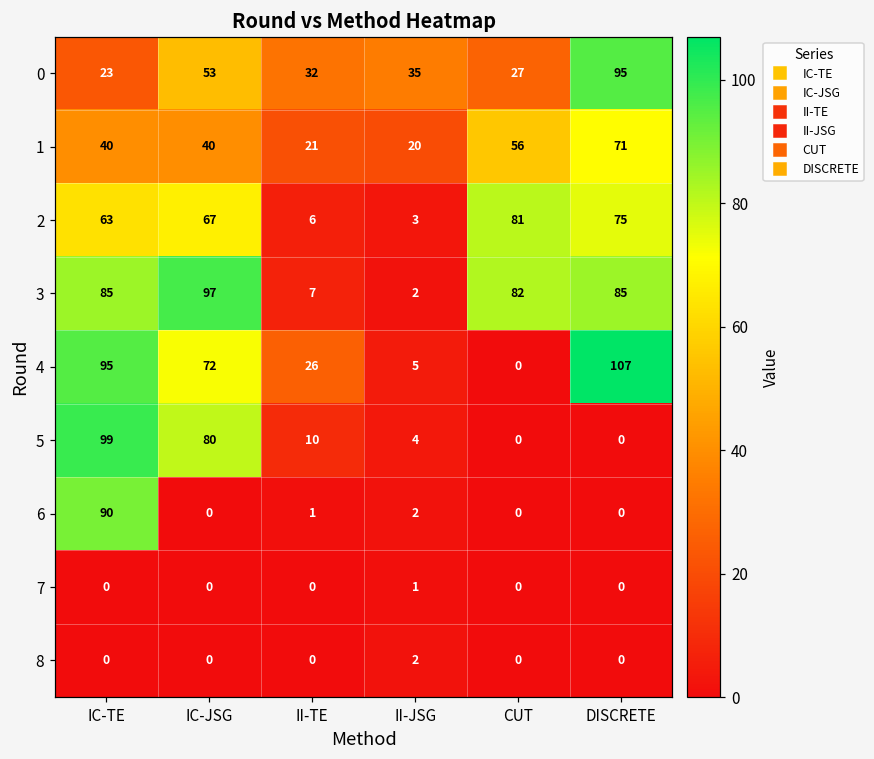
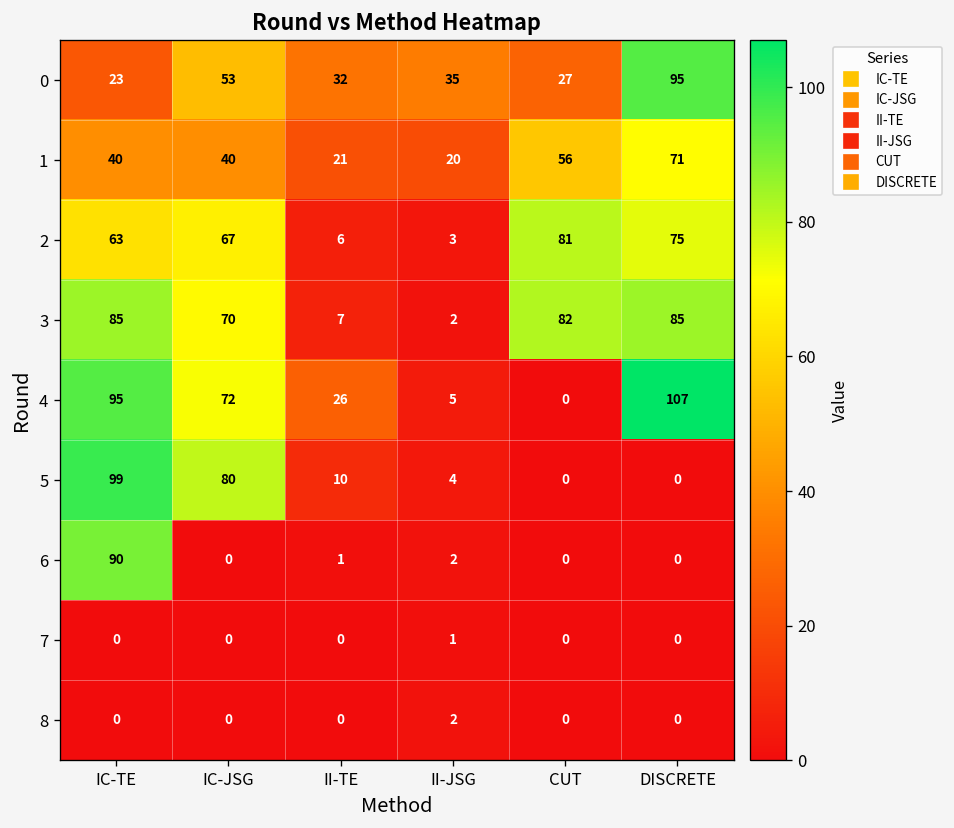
3, IC-JSG: 97 -> 70
